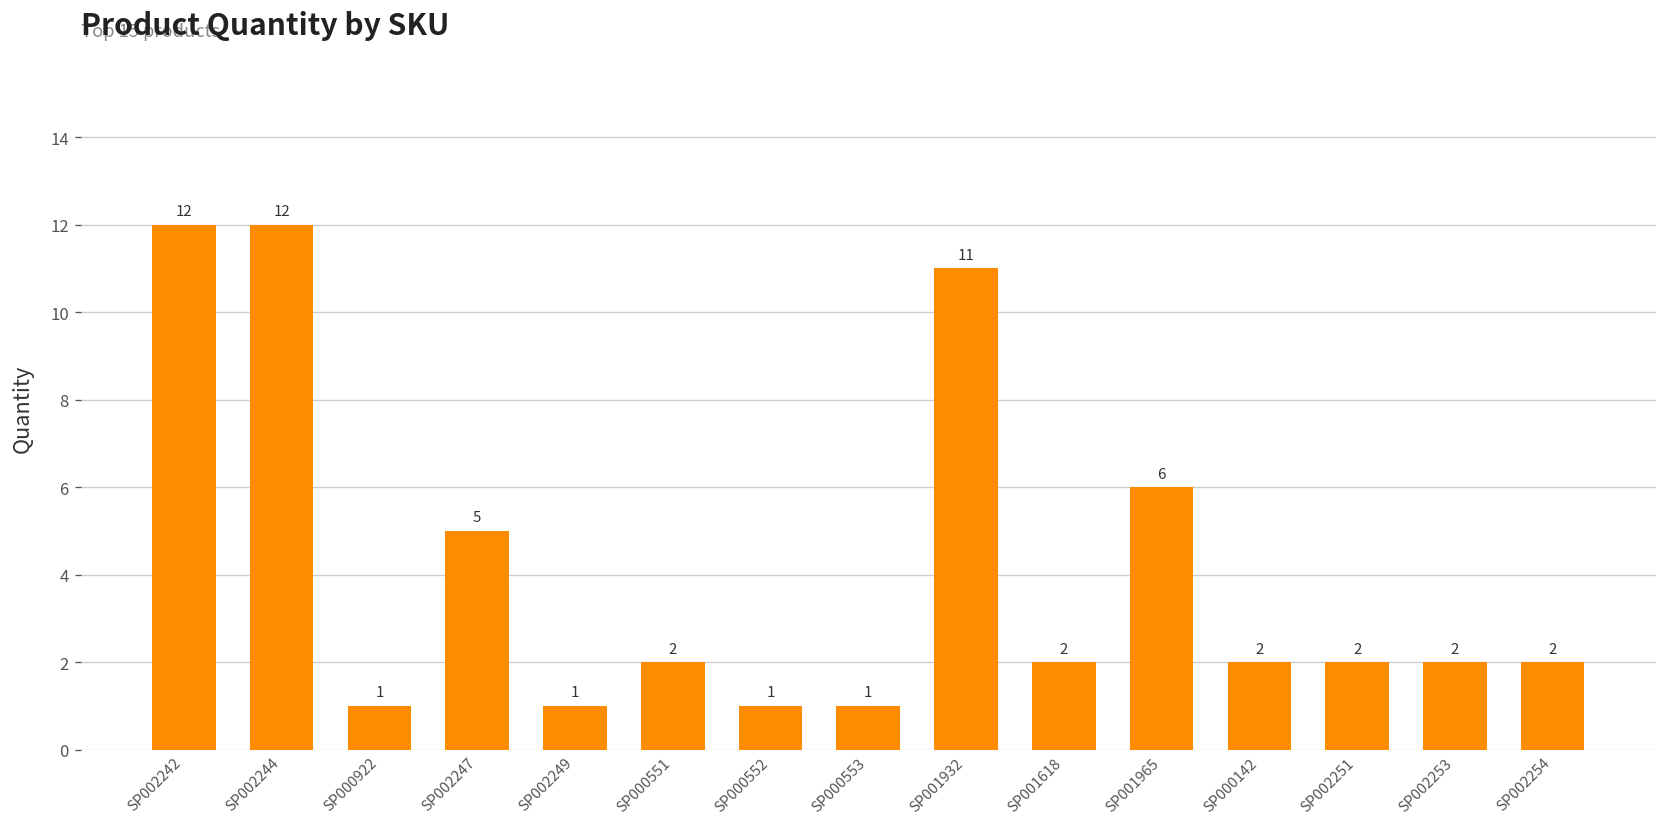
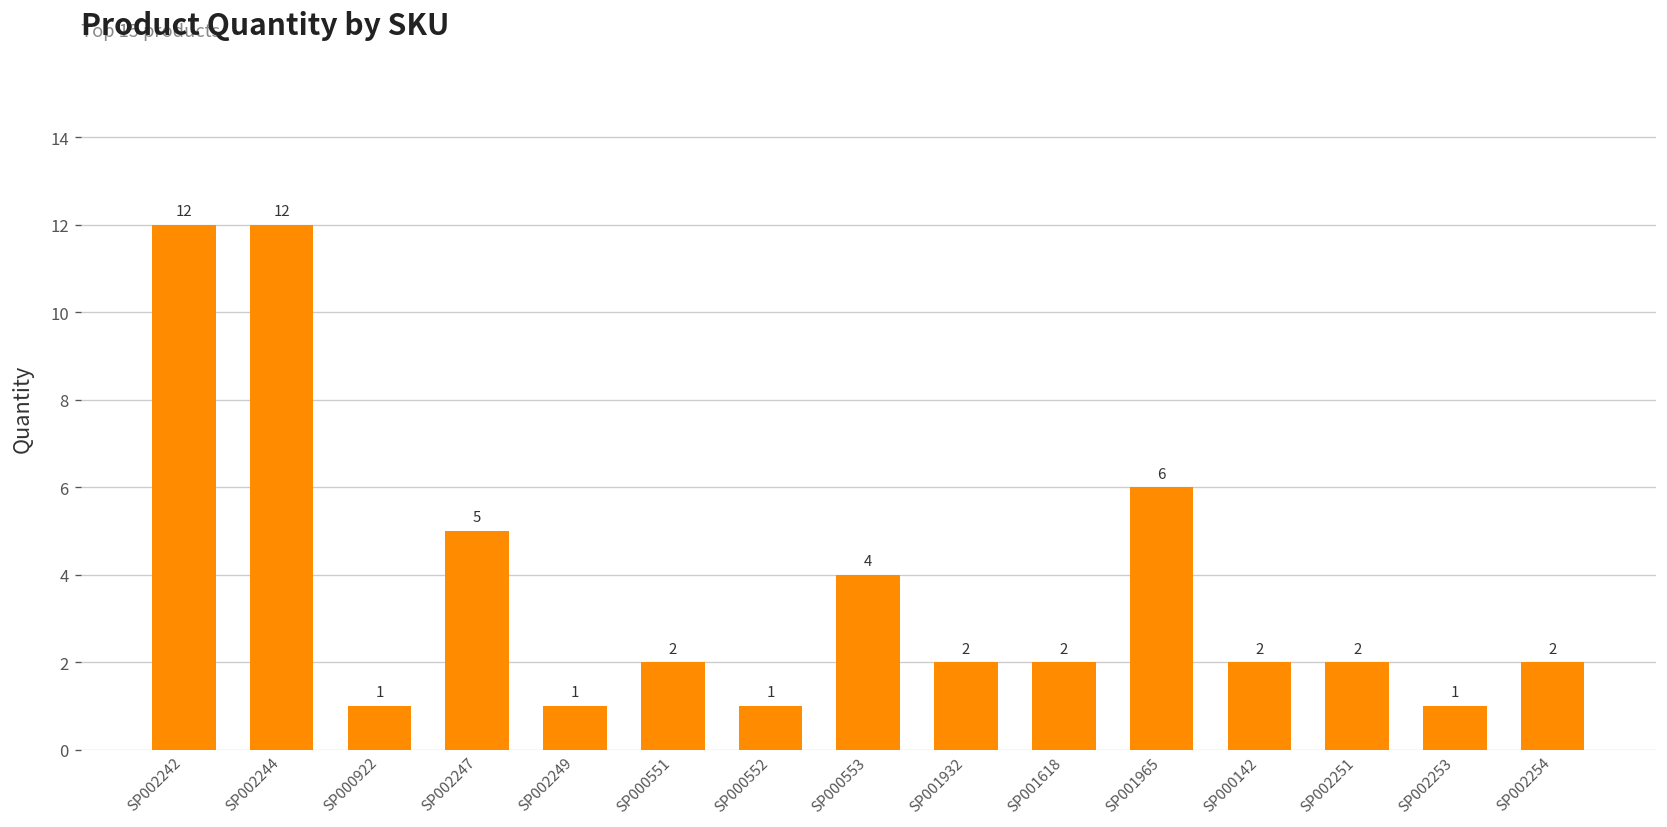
SP000553: 1 -> 4
SP001932: 11 -> 2
SP002253: 2 -> 1
